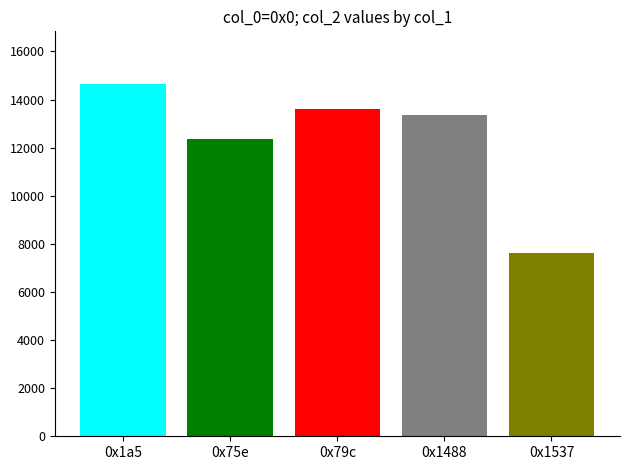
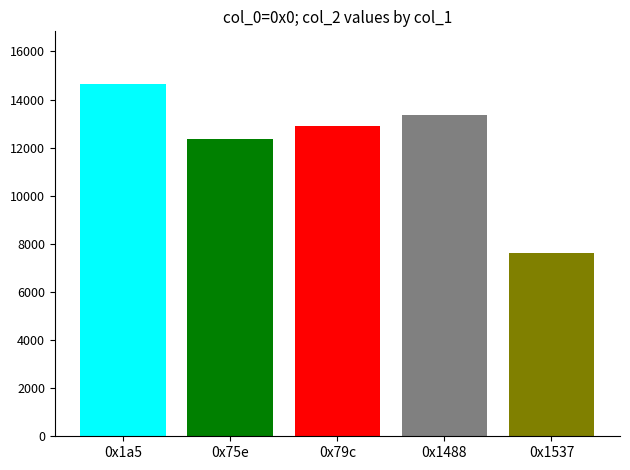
0x79c: 13600 -> 12900
